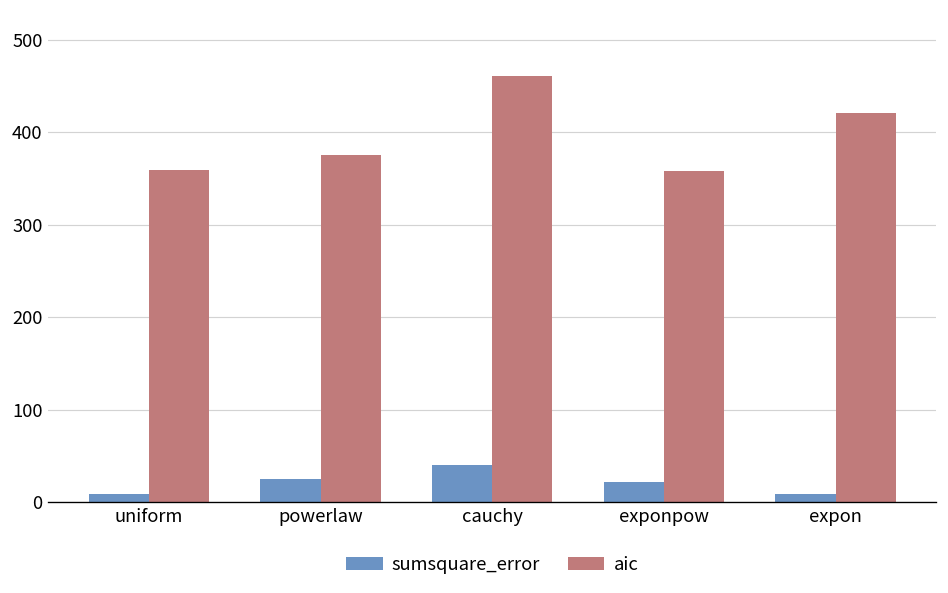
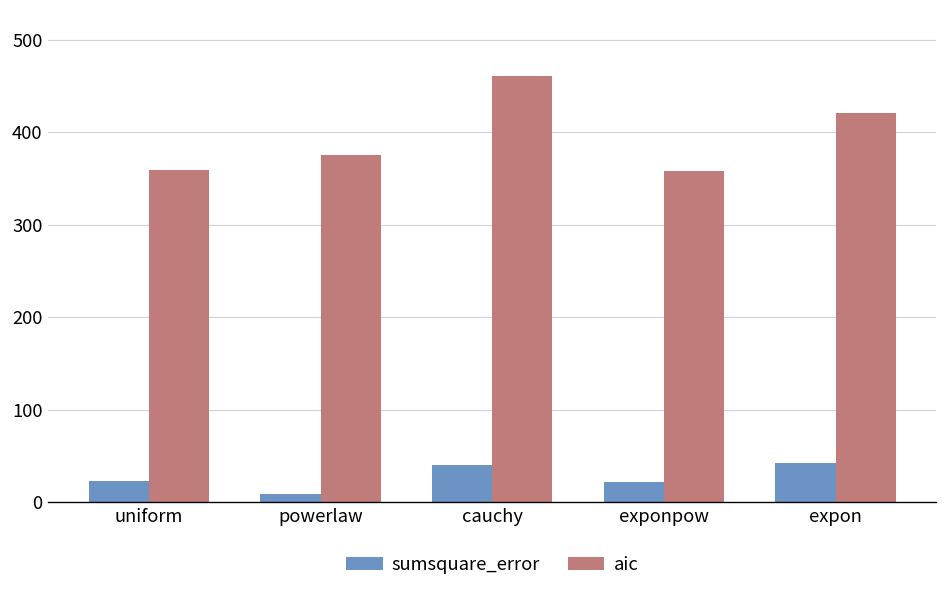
sumsquare_error, uniform: 10 -> 20
sumsquare_error, powerlaw: 20 -> 10
sumsquare_error, expon: 10 -> 40
